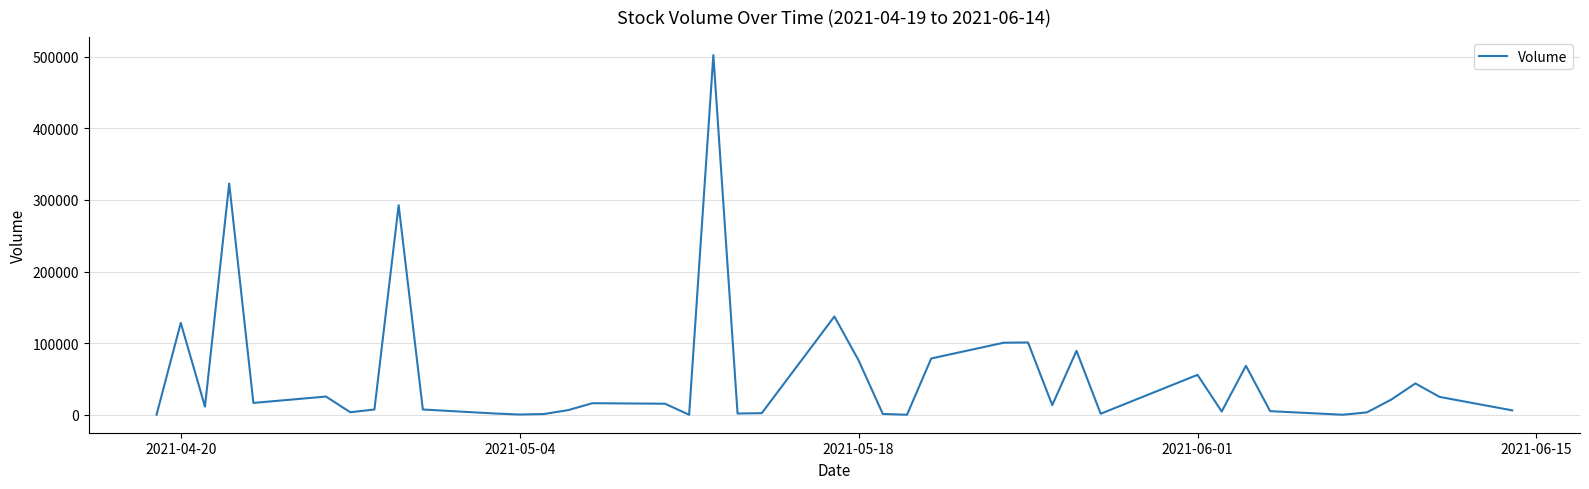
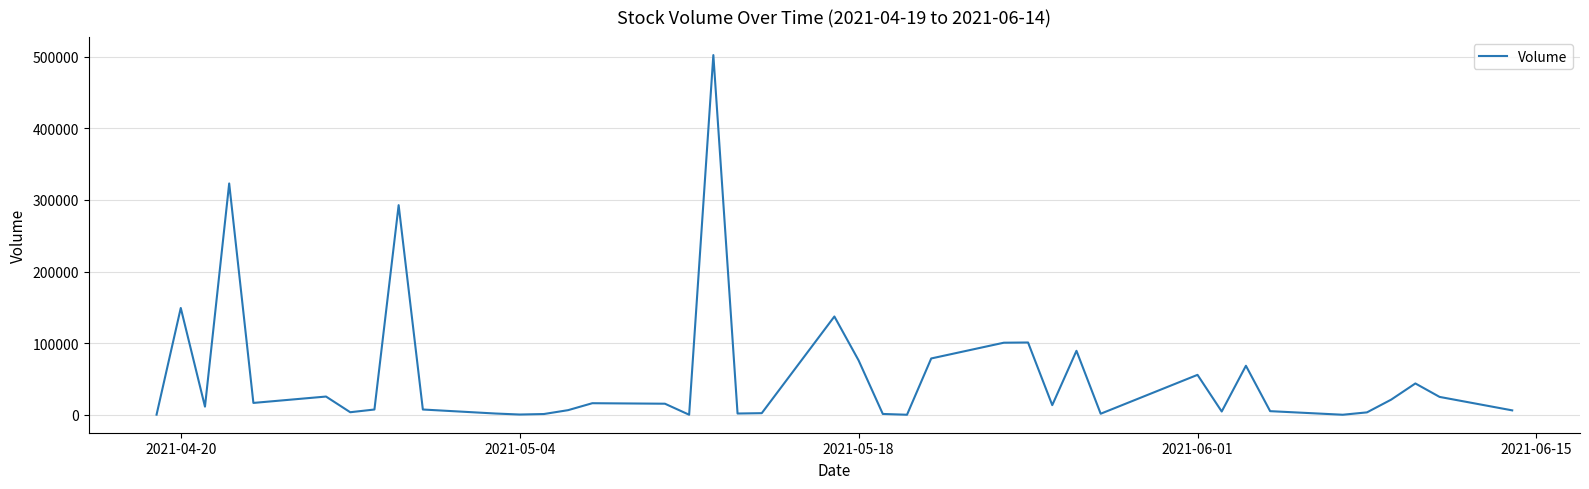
2021-04-20: 130000 -> 150000
